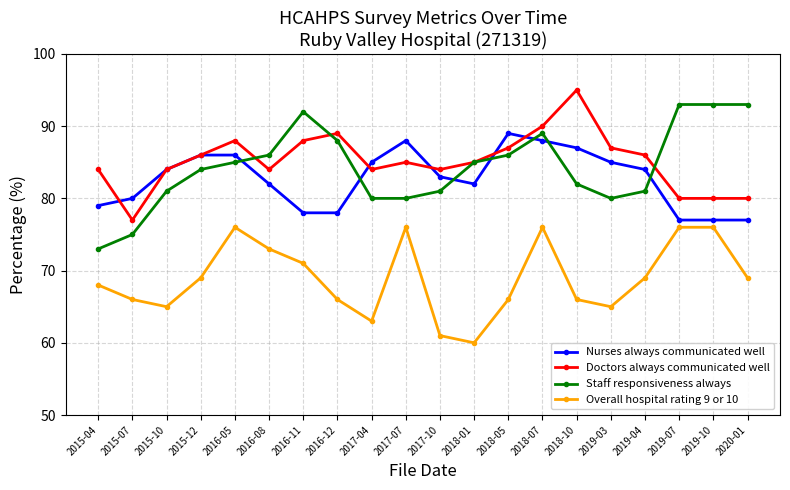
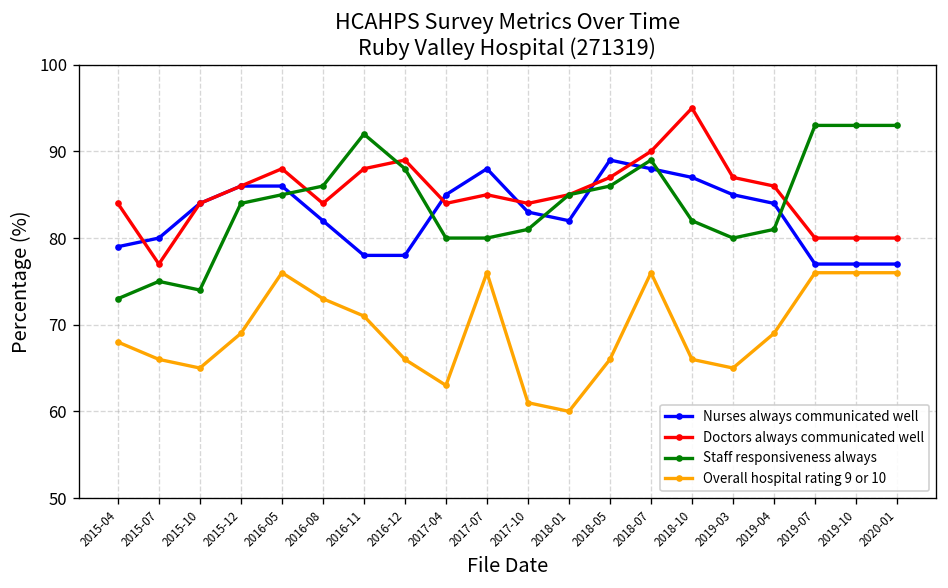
Staff responsiveness always, 2015-10: 81 -> 74
Overall hospital rating 9 or 10, 2020-01: 69 -> 76
